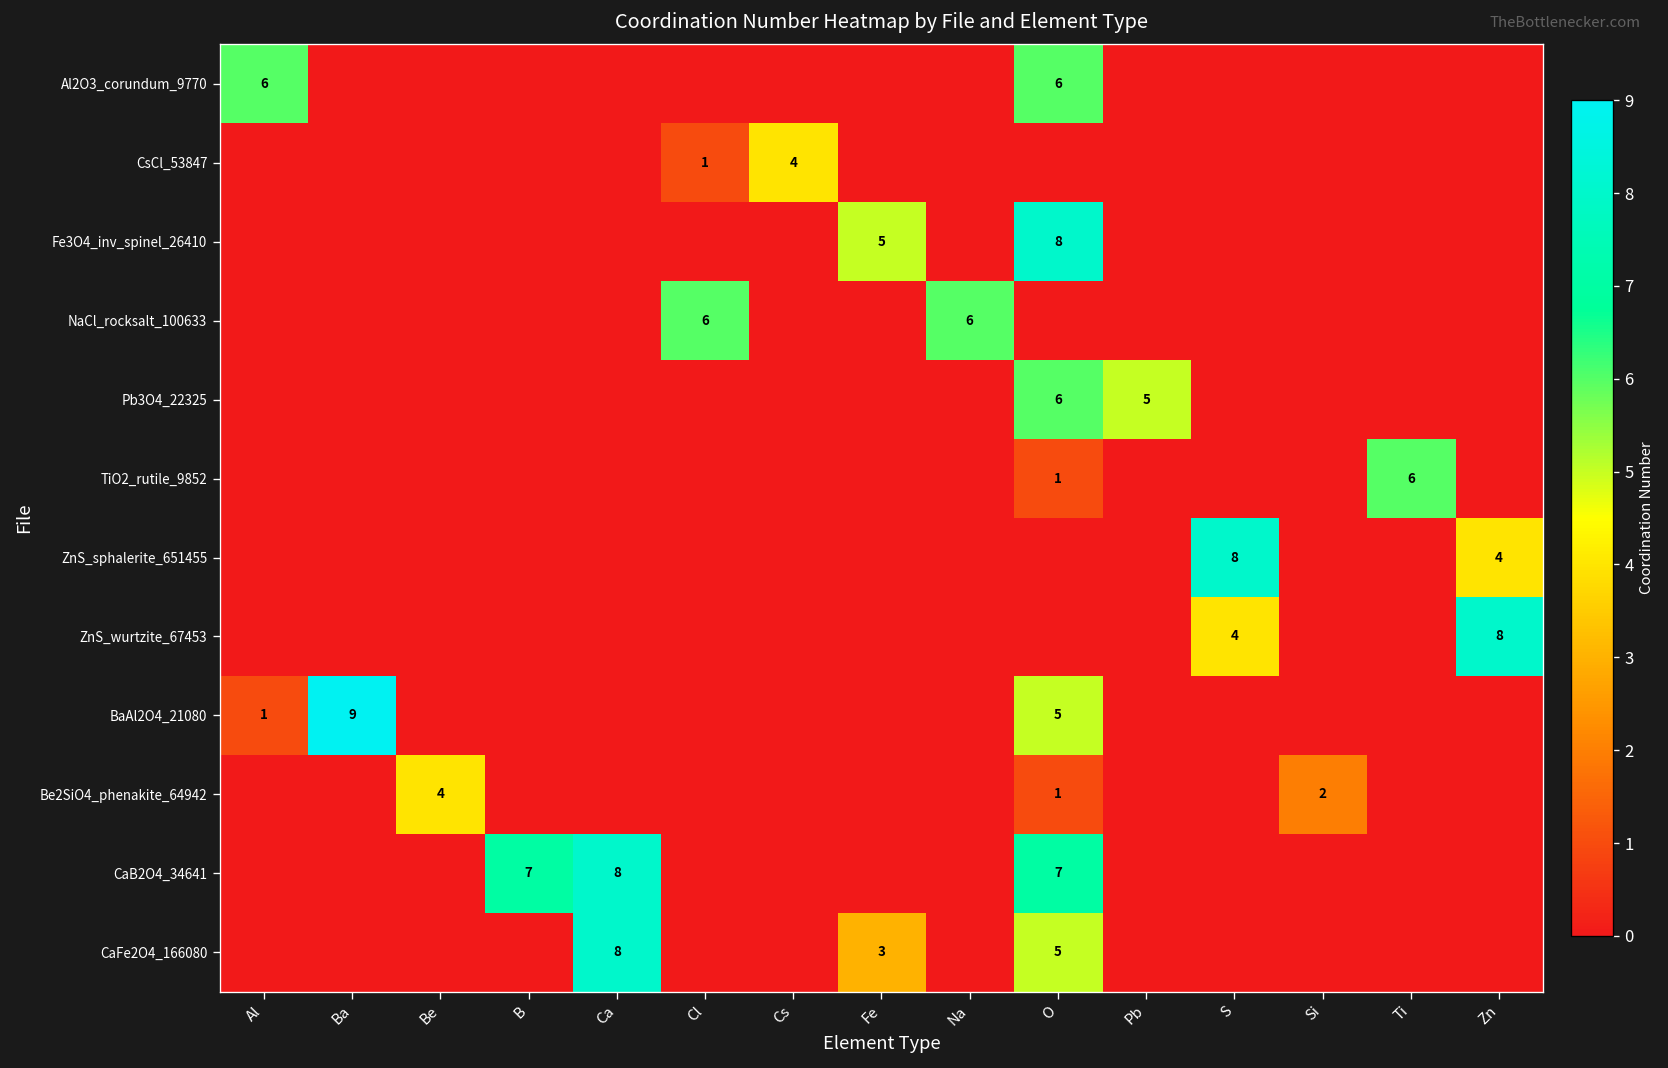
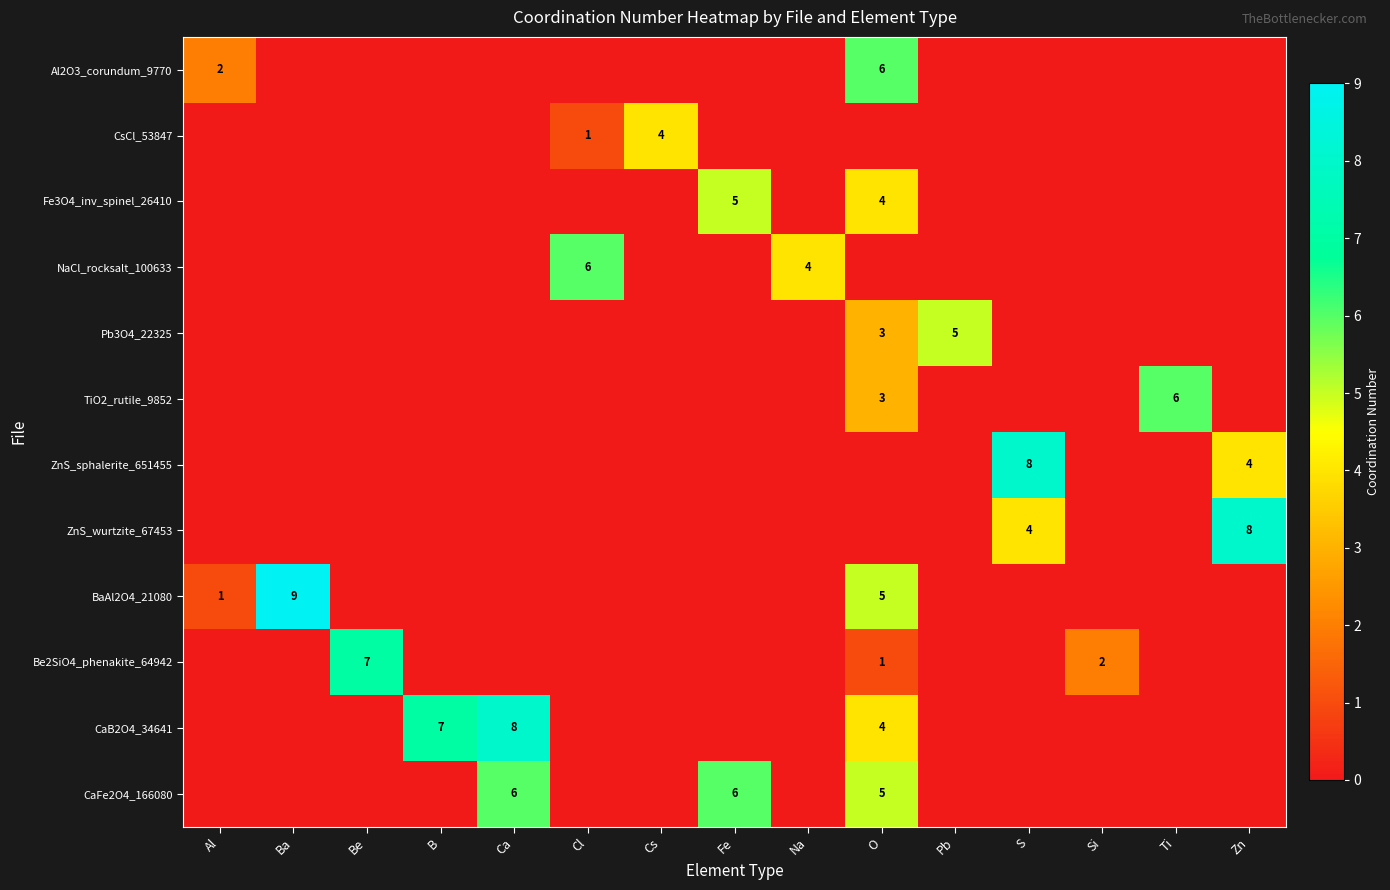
Al2O3_corundum_9770, Al: 6 -> 2
Fe3O4_inv_spinel_26410, O: 8 -> 4
NaCl_rocksalt_100633, Na: 6 -> 4
Pb3O4_22325, O: 6 -> 3
TiO2_rutile_9852, O: 1 -> 3
Be2SiO4_phenakite_64942, Be: 4 -> 7
CaB2O4_34641, O: 7 -> 4
CaFe2O4_166080, Ca: 8 -> 6
CaFe2O4_166080, Fe: 3 -> 6
